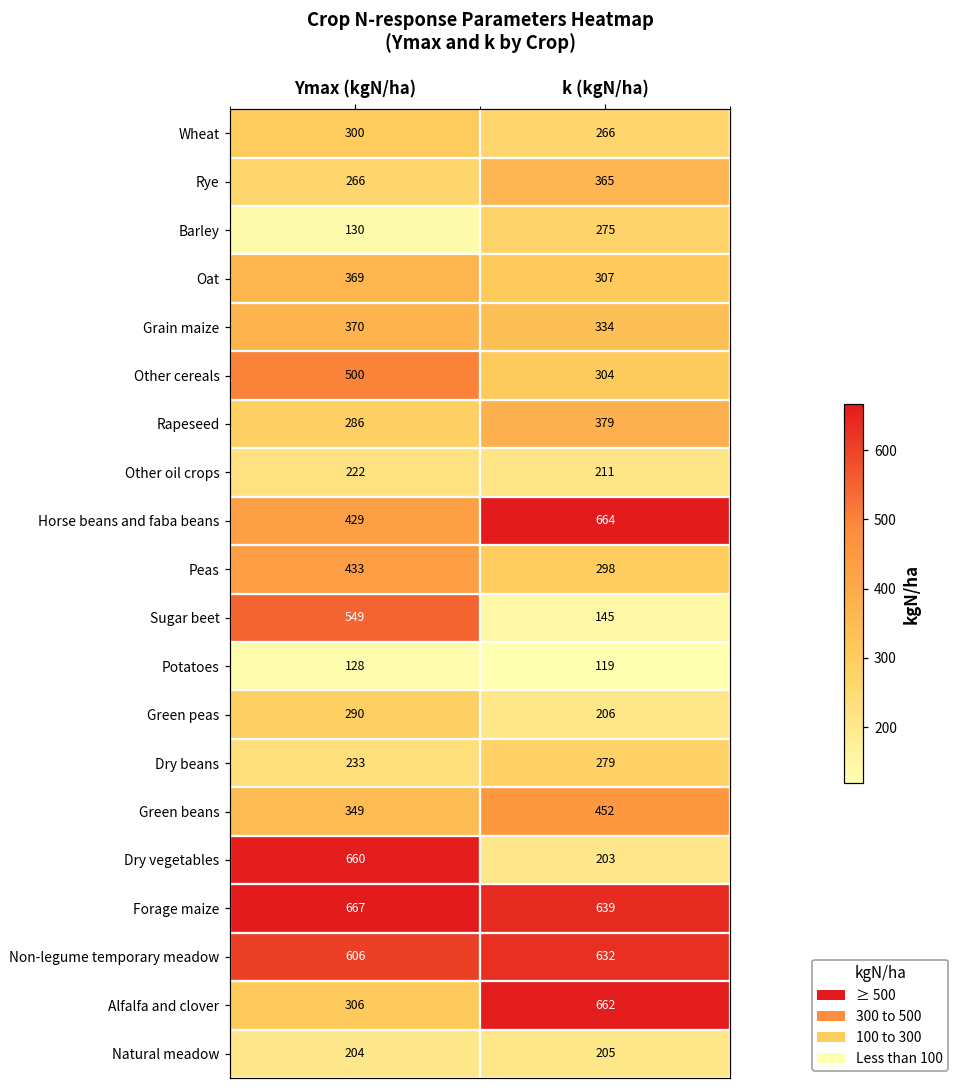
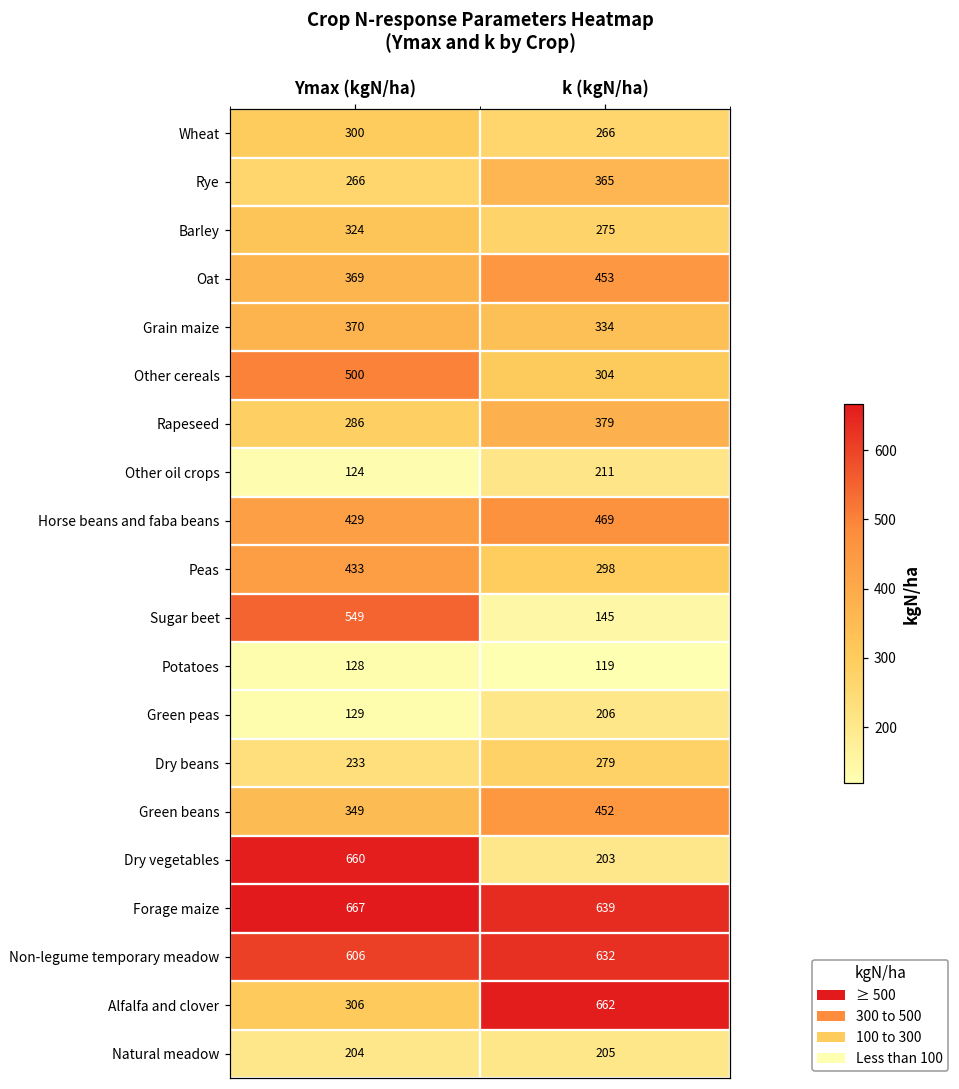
Barley, Ymax (kgN/ha): 130 -> 324
Oat, k (kgN/ha): 307 -> 453
Other oil crops, Ymax (kgN/ha): 222 -> 124
Horse beans and faba beans, k (kgN/ha): 664 -> 469
Green peas, Ymax (kgN/ha): 290 -> 129
